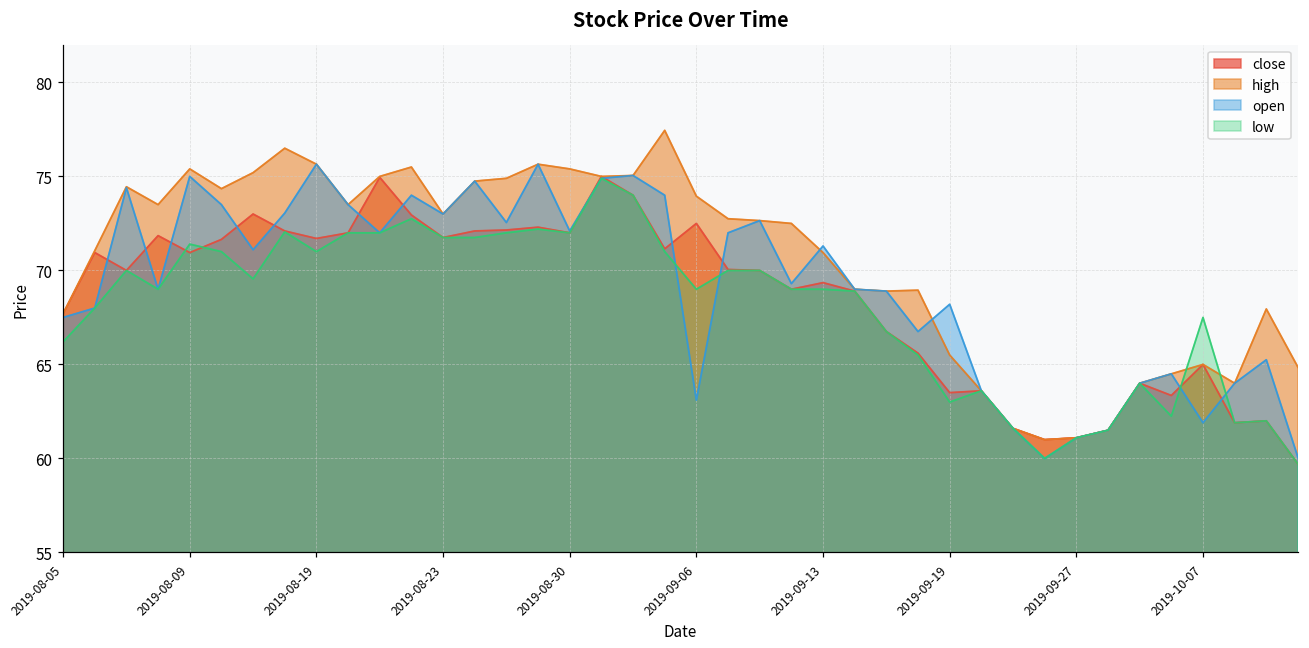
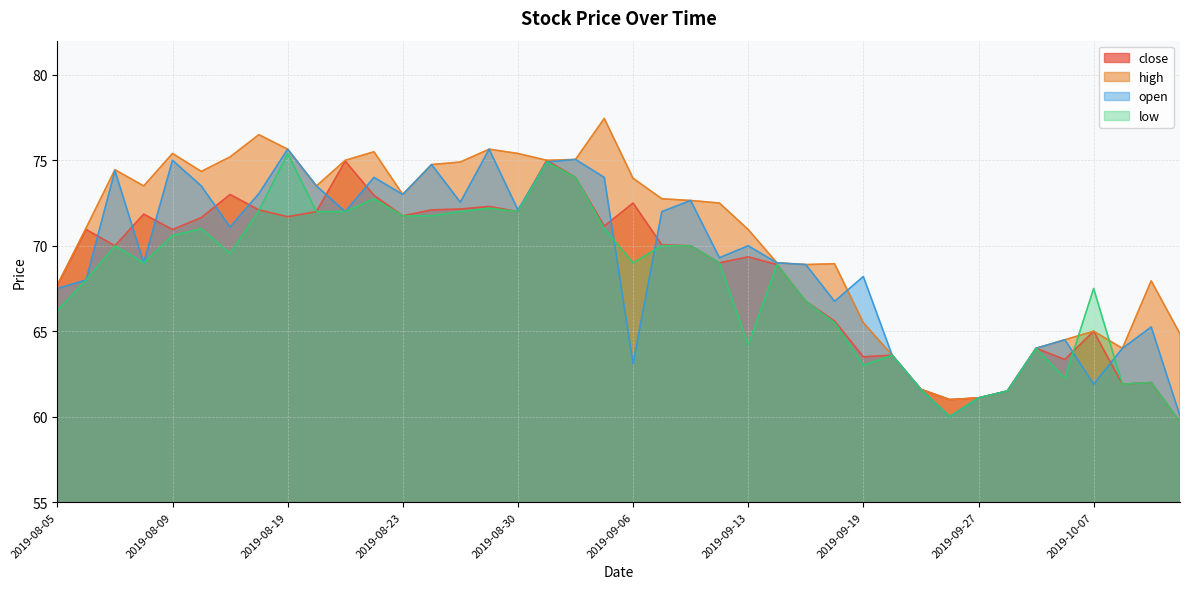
low, 2019-08-09: 71.4 -> 70.6
low, 2019-08-19: 71.0 -> 75.4
open, 2019-09-13: 71.3 -> 70.0
low, 2019-09-13: 69.0 -> 64.2
